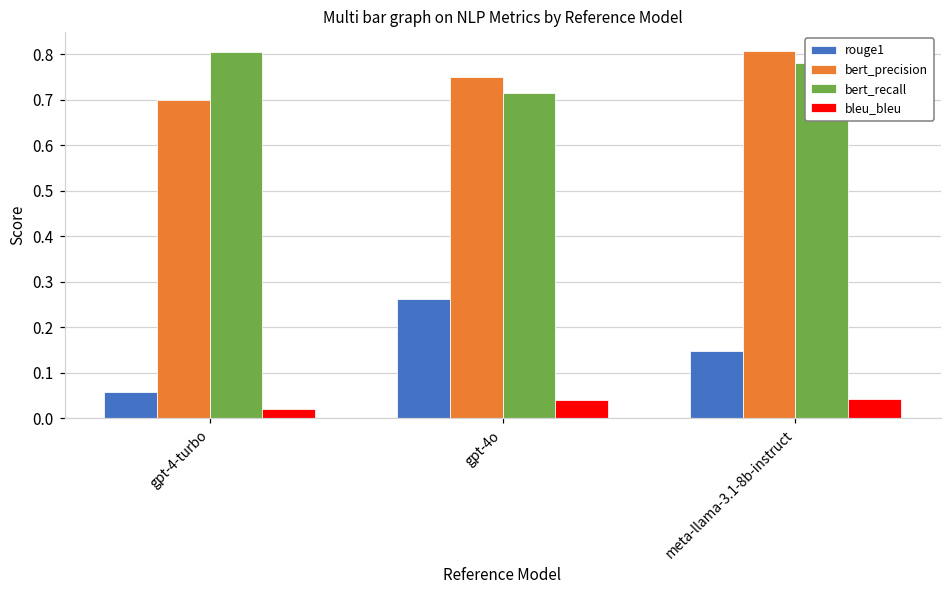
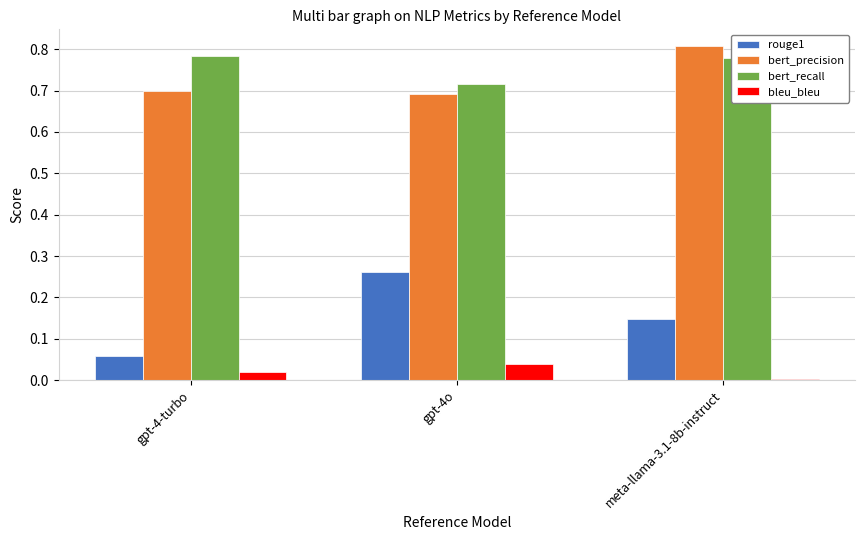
bert_recall, gpt-4-turbo: 0.80 -> 0.78
bert_precision, gpt-4o: 0.75 -> 0.69
bleu_bleu, meta-llama-3.1-8b-instruct: 0.04 -> 0.00
